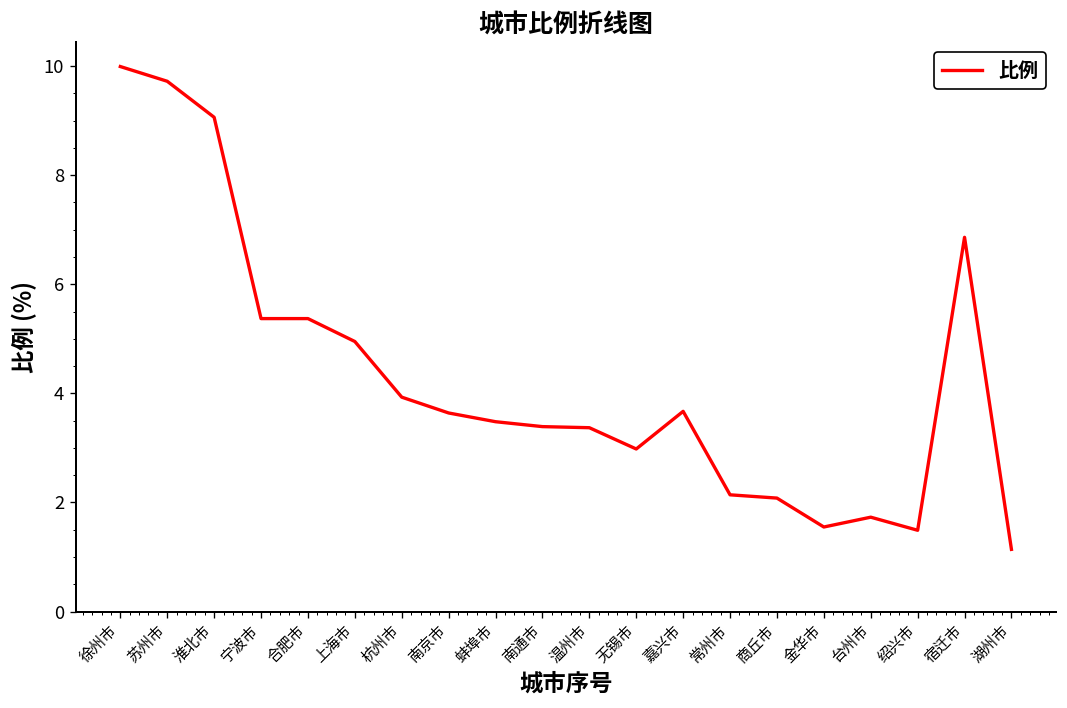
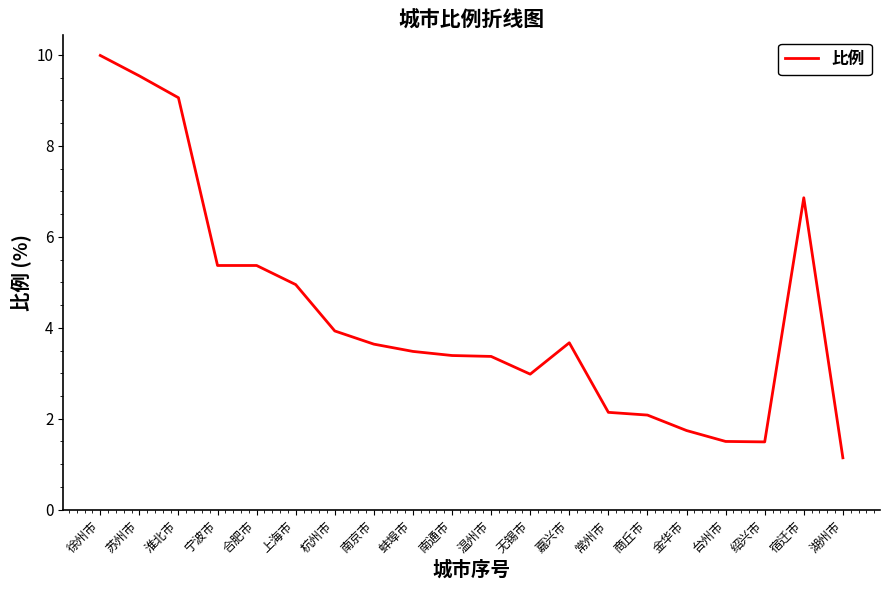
苏州市: 9.7 -> 9.5
金华市: 1.6 -> 1.7
台州市: 1.7 -> 1.5
